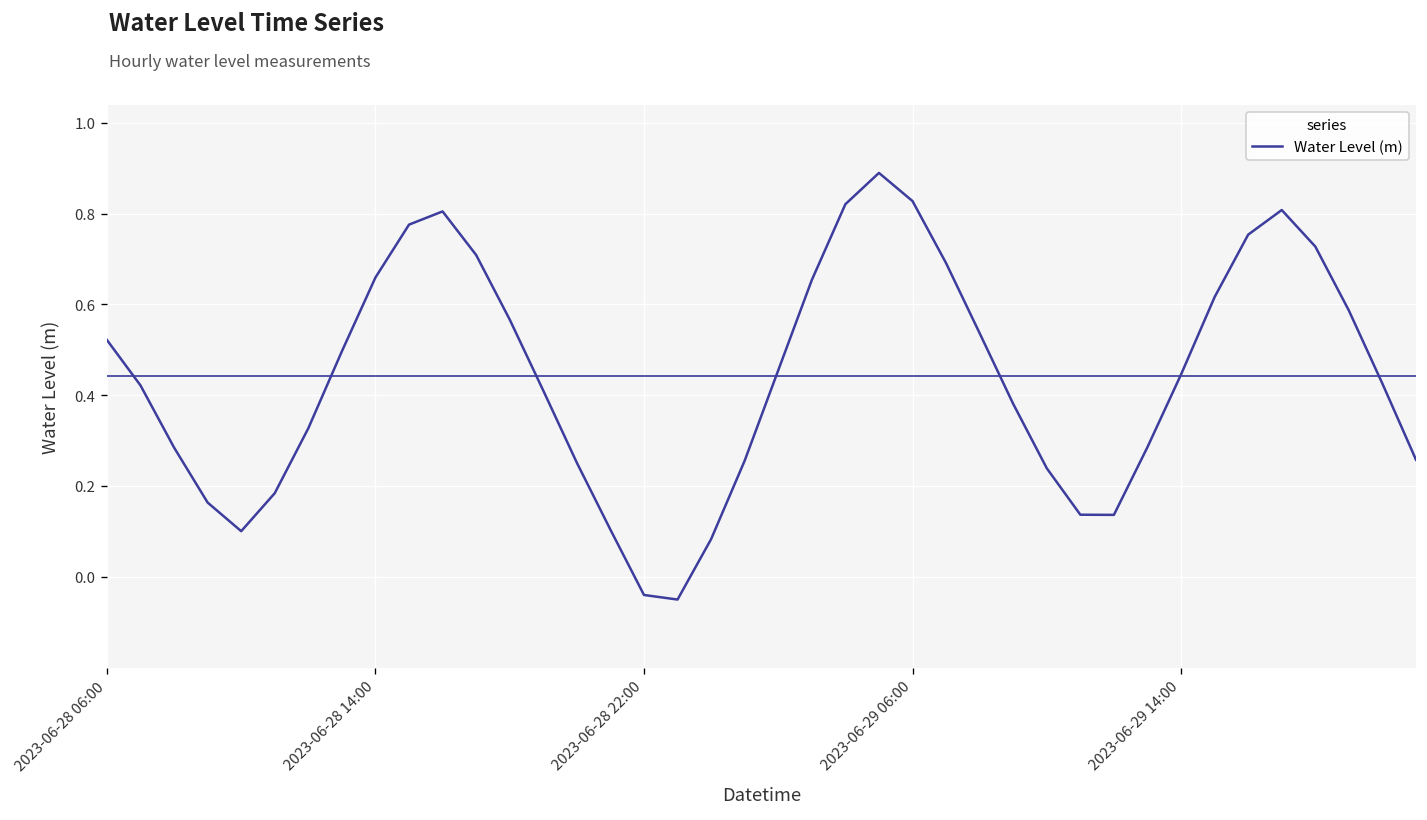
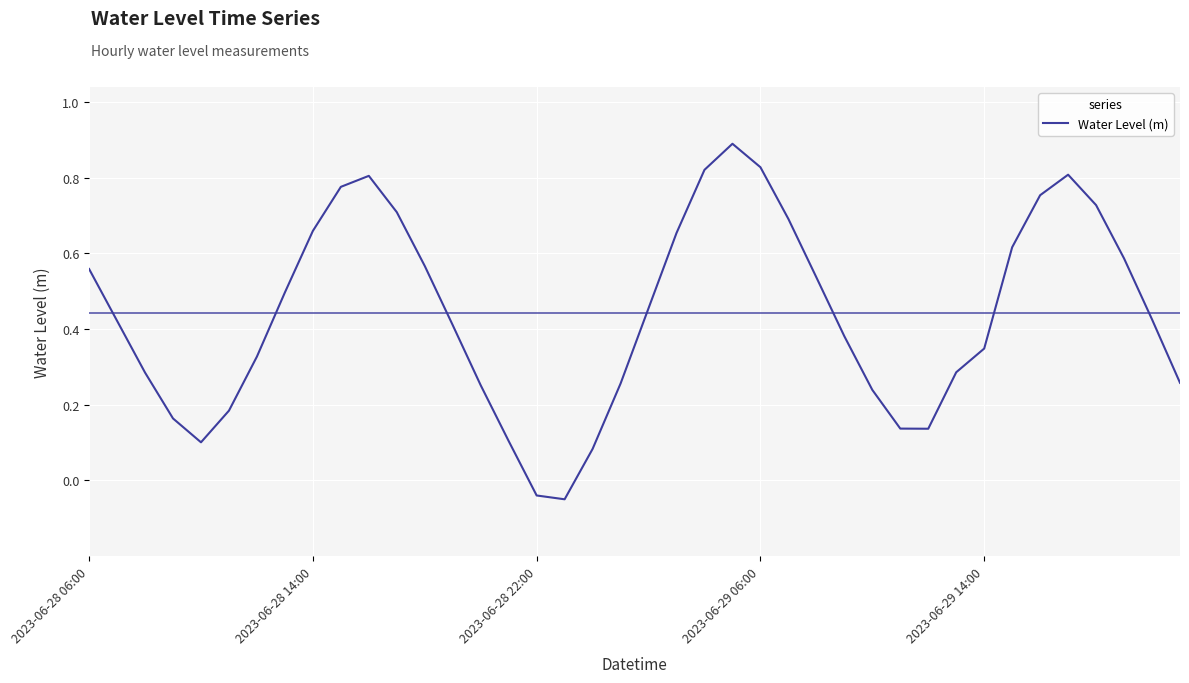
2023-06-28 06:00: 0.52 -> 0.56
2023-06-29 14:00: 0.45 -> 0.35
